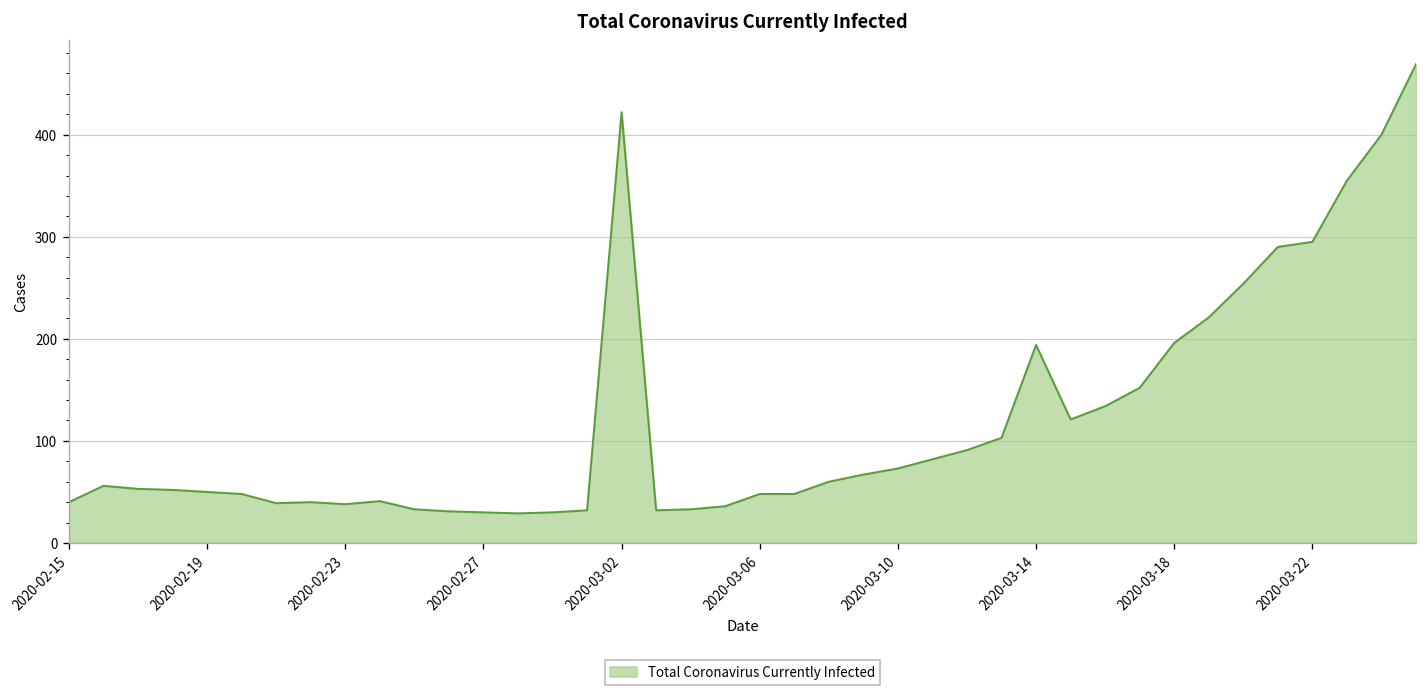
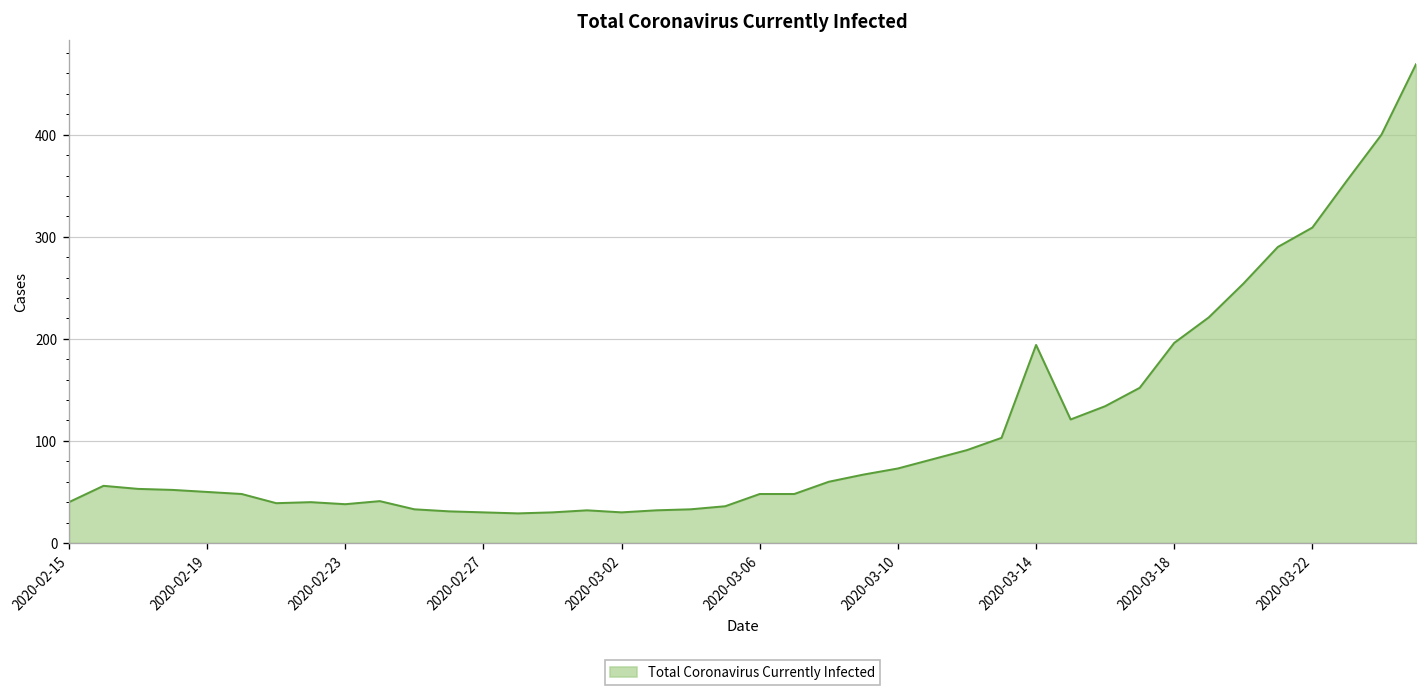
2020-03-02: 420 -> 30
2020-03-22: 300 -> 310
